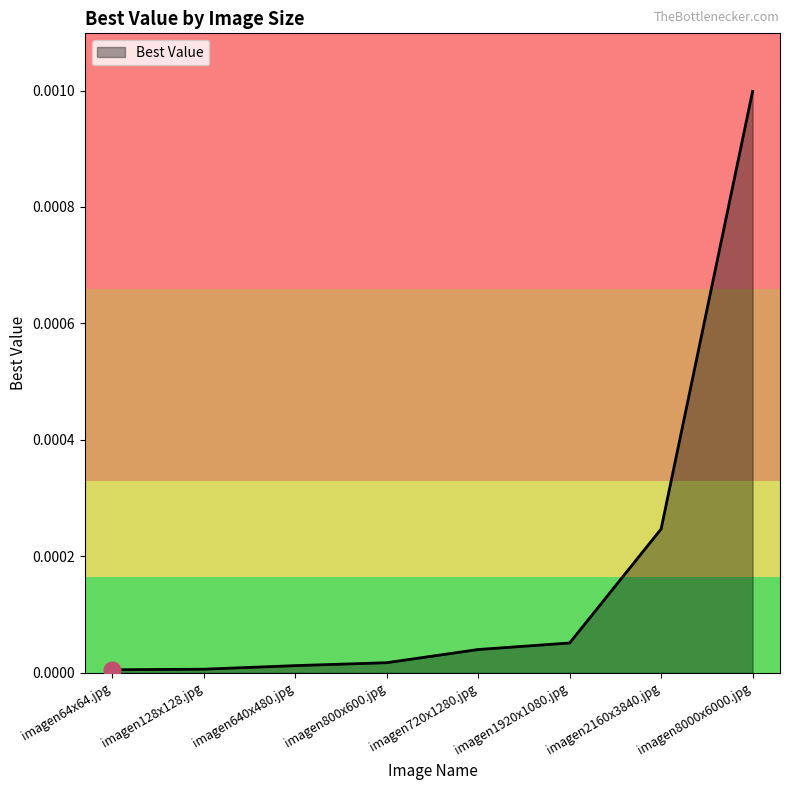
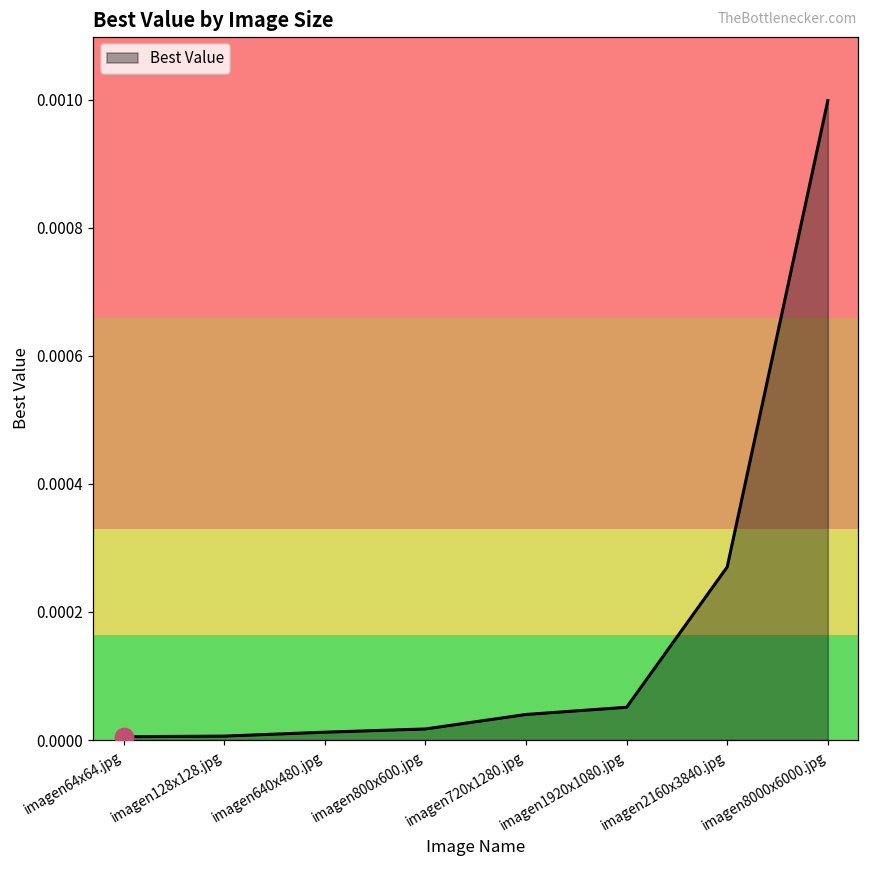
Best Value, imagen2160x3840.jpg: 0.00025 -> 0.00027
